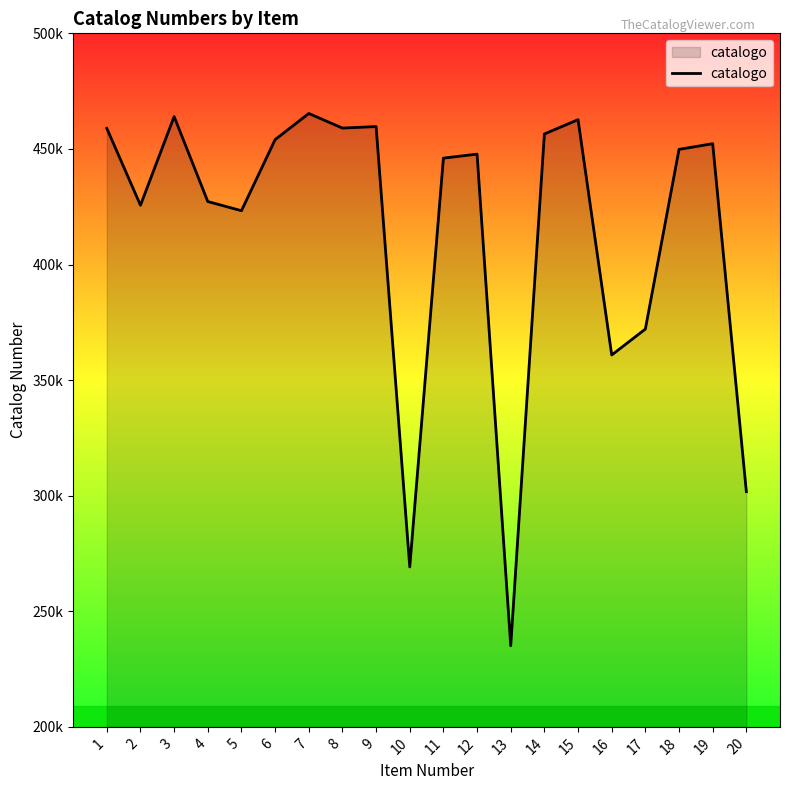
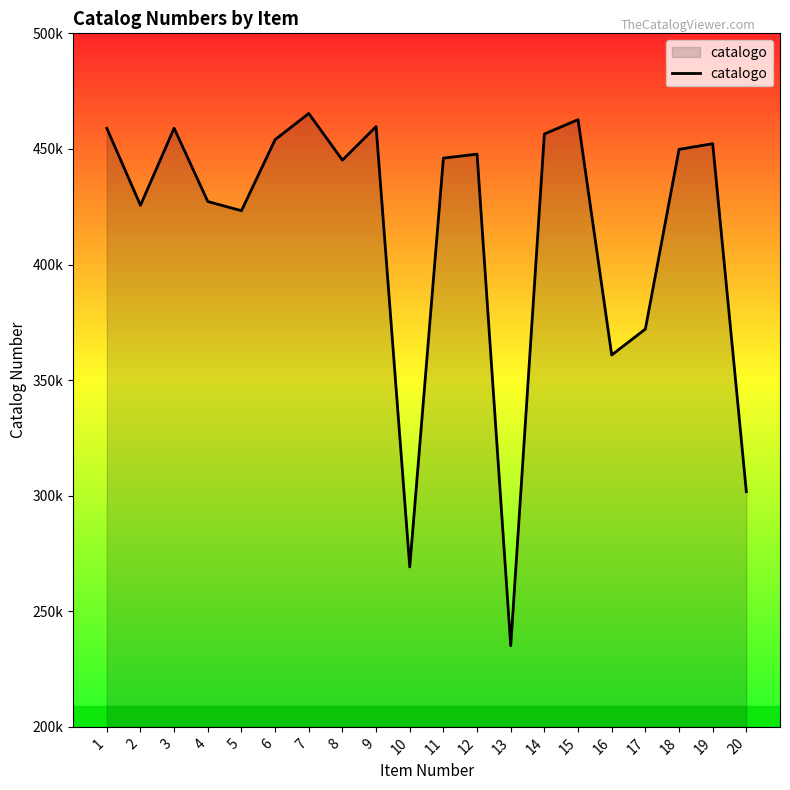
3: 464000 -> 459000
8: 459000 -> 445000
